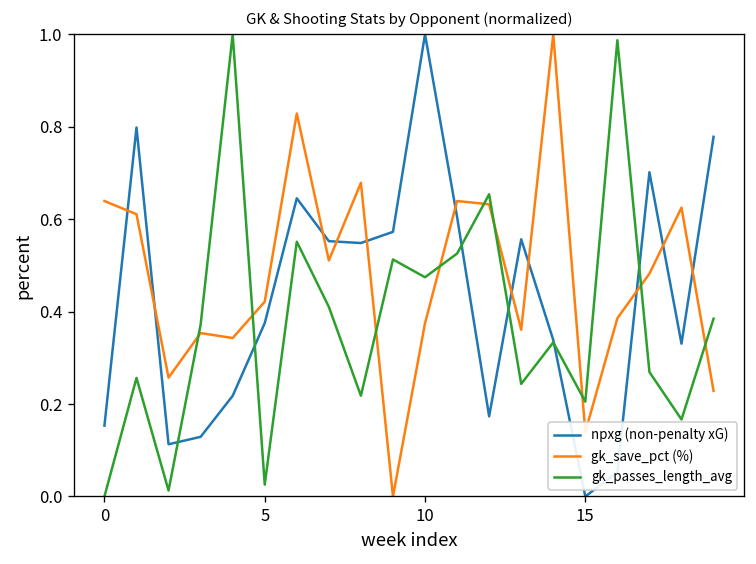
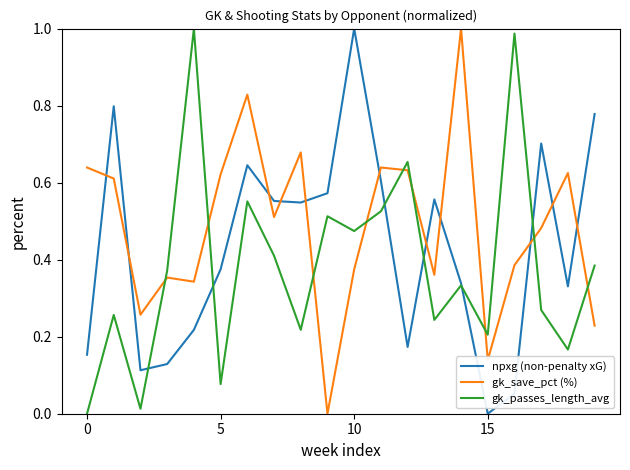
gk_save_pct (%), 5: 0.42 -> 0.62
gk_passes_length_avg, 5: 0.03 -> 0.08
